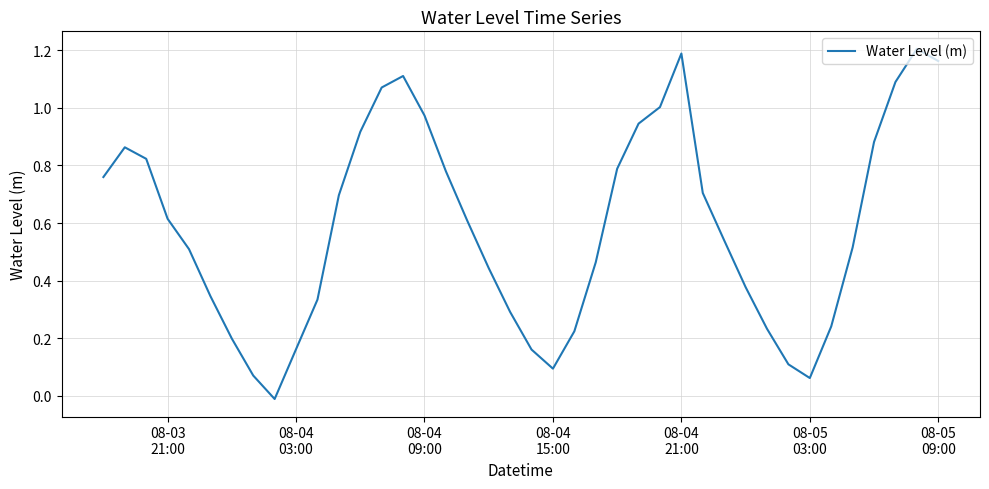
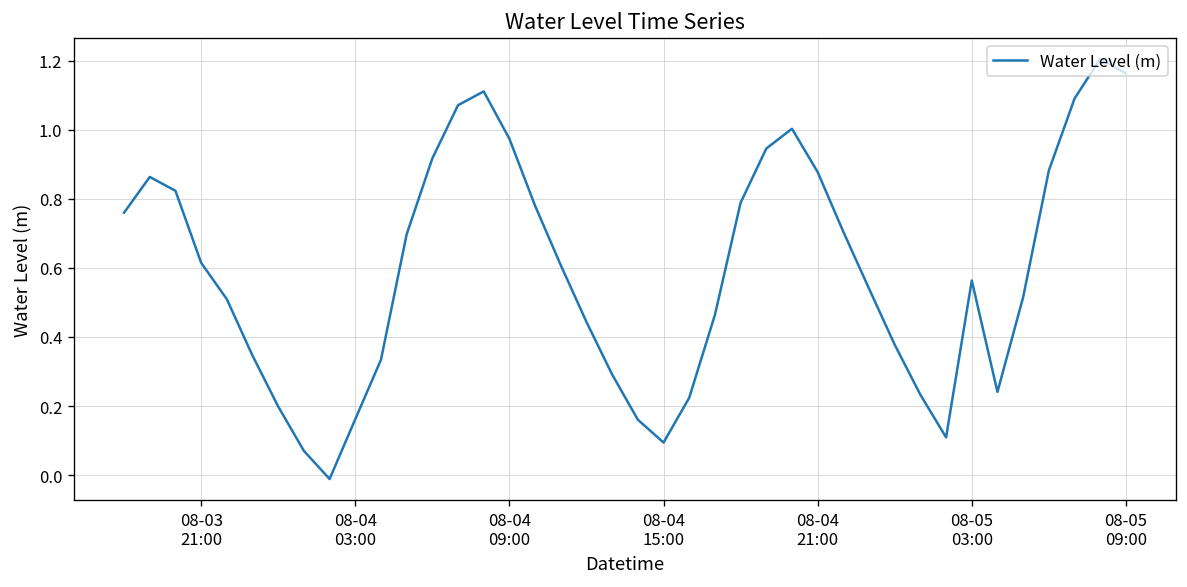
08-04 21:00: 1.19 -> 0.88
08-05 03:00: 0.06 -> 0.56
